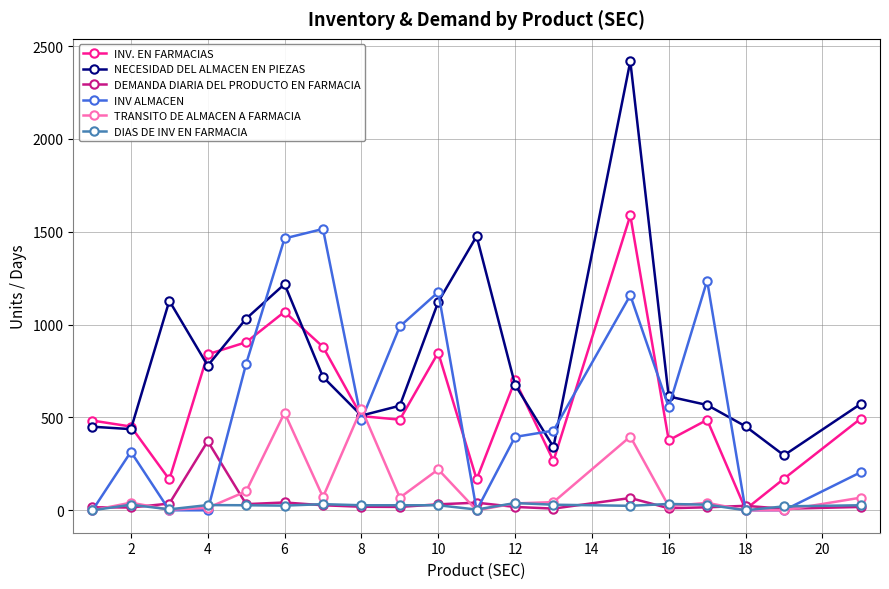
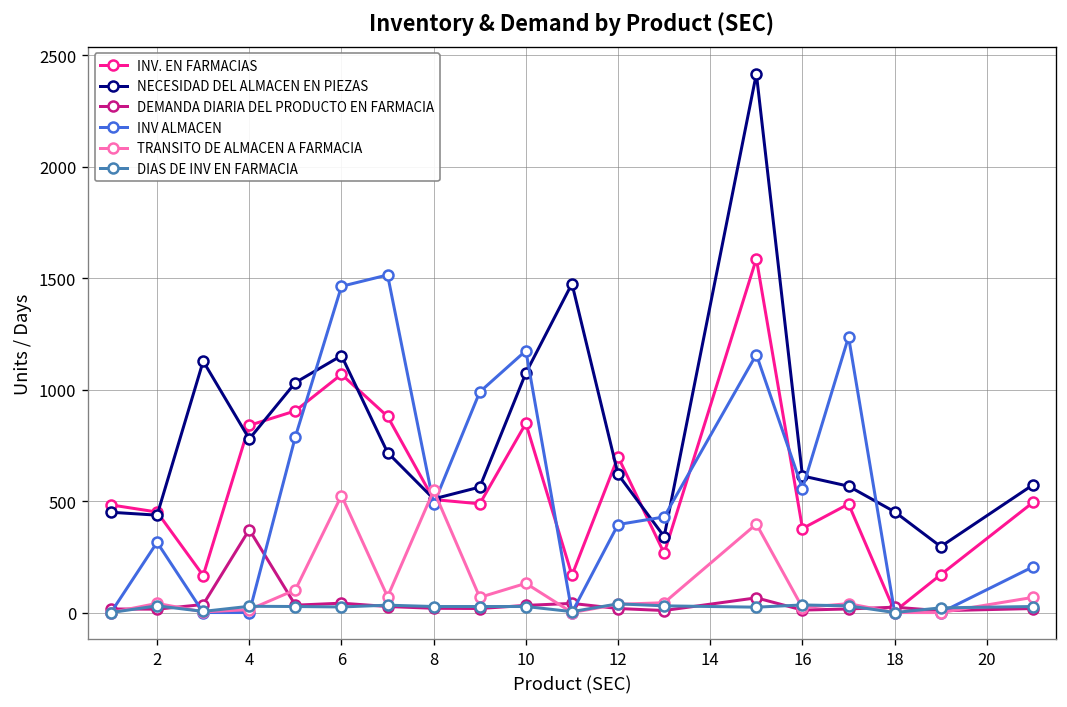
NECESIDAD DEL ALMACEN EN PIEZAS, 6: 1220 -> 1150
NECESIDAD DEL ALMACEN EN PIEZAS, 10: 1120 -> 1080
TRANSITO DE ALMACEN A FARMACIA, 10: 220 -> 130
NECESIDAD DEL ALMACEN EN PIEZAS, 12: 680 -> 620
